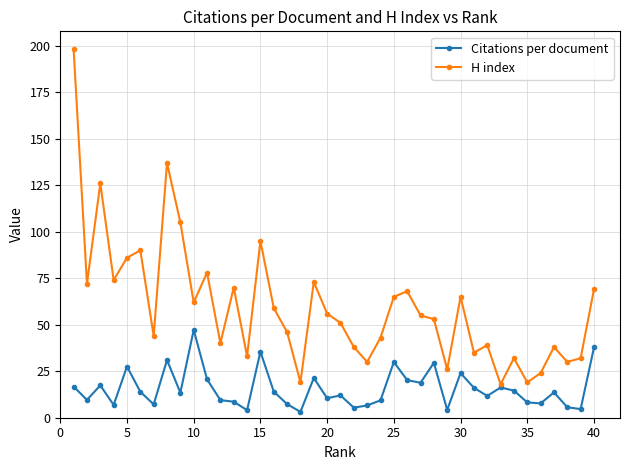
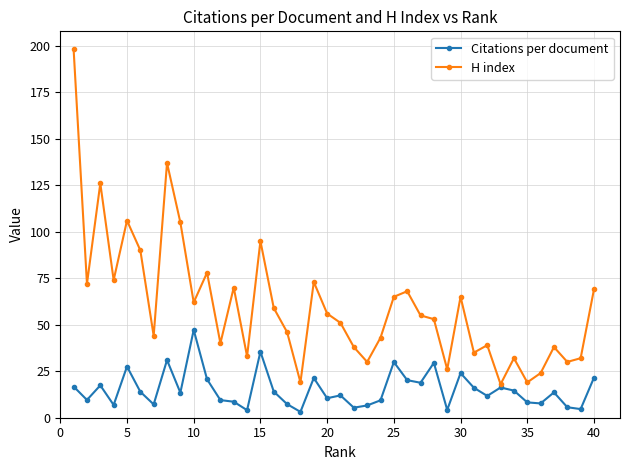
H index, 5: 86 -> 106
Citations per document, 40: 38 -> 22
